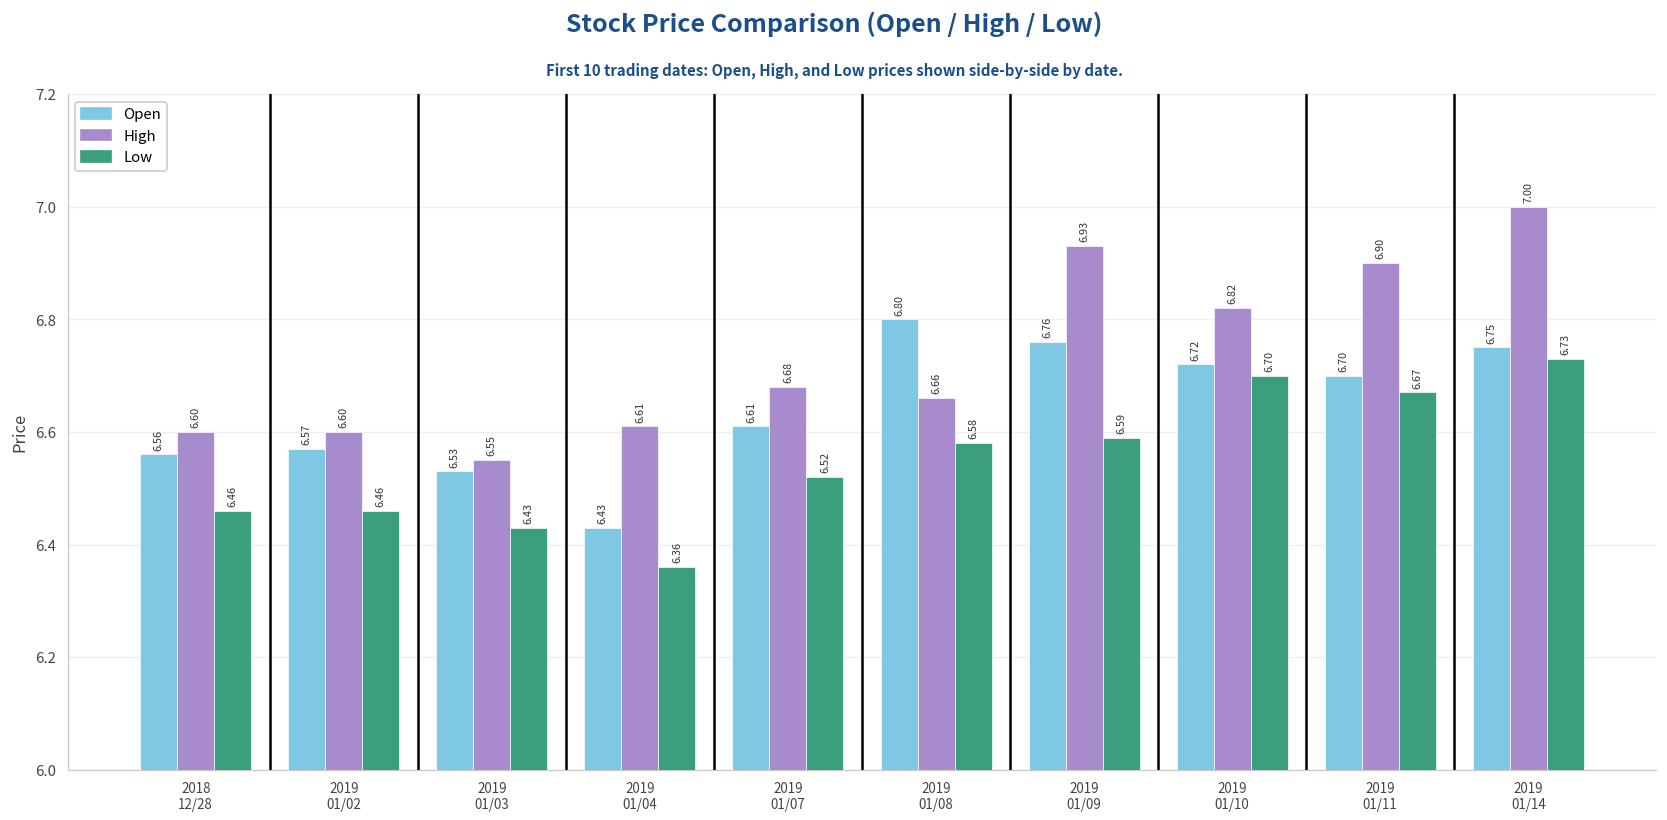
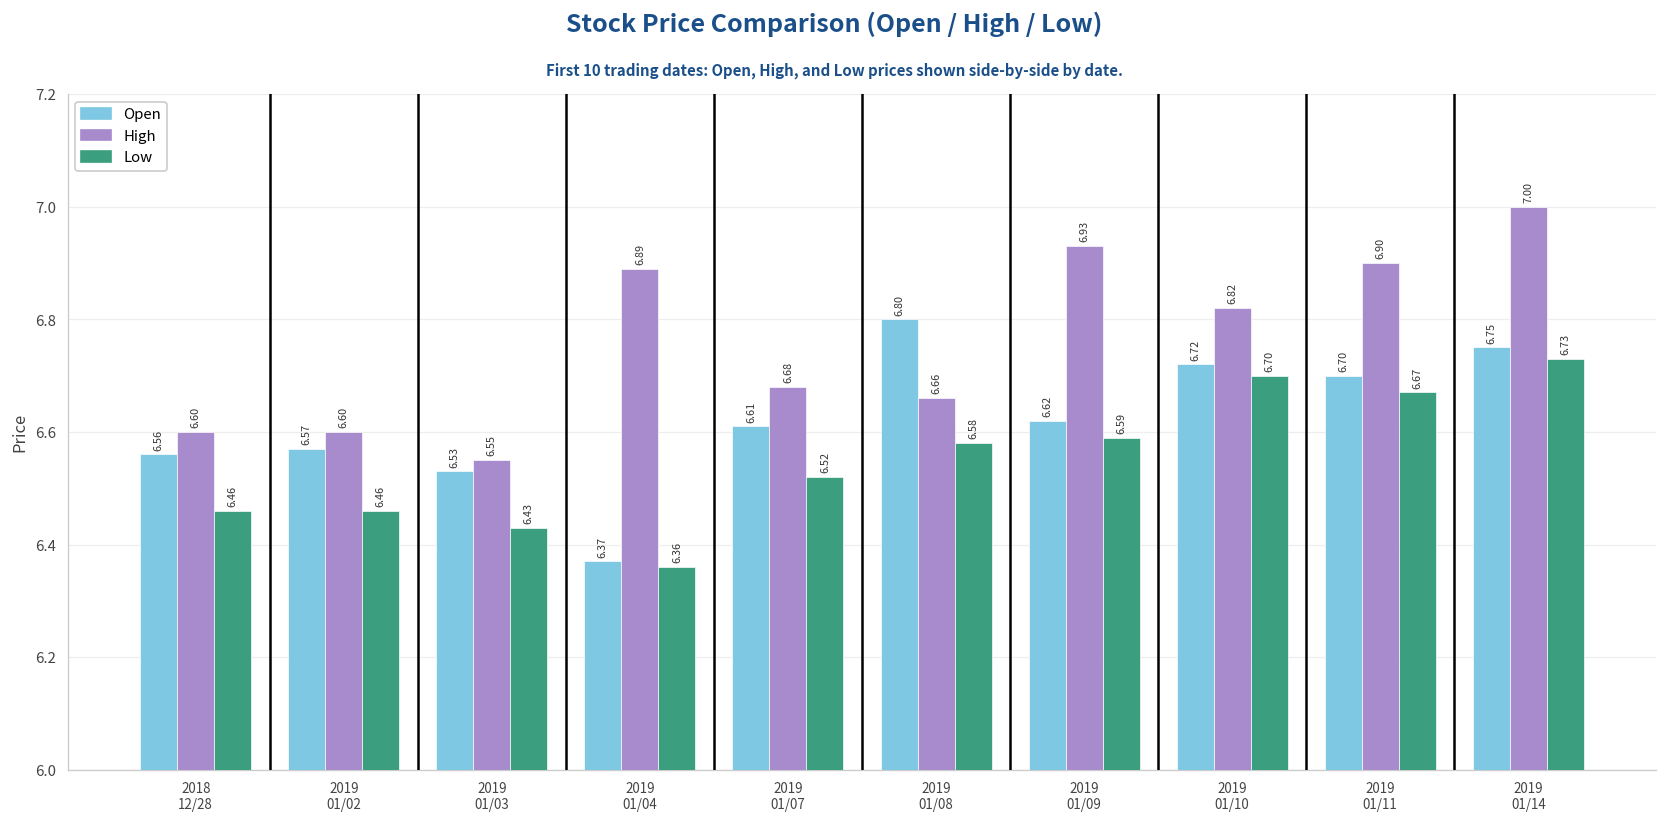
Open, 2019 01/04: 6.43 -> 6.37
High, 2019 01/04: 6.61 -> 6.89
Open, 2019 01/09: 6.76 -> 6.62
